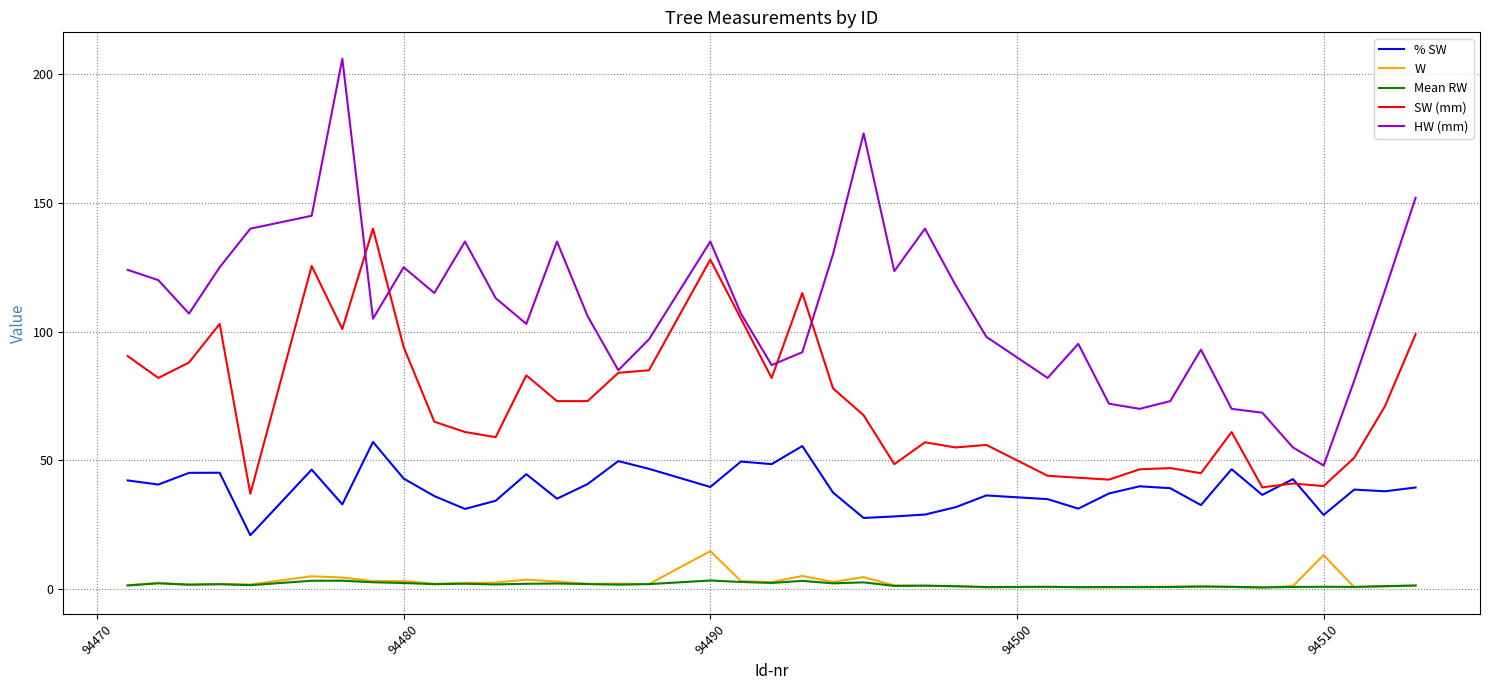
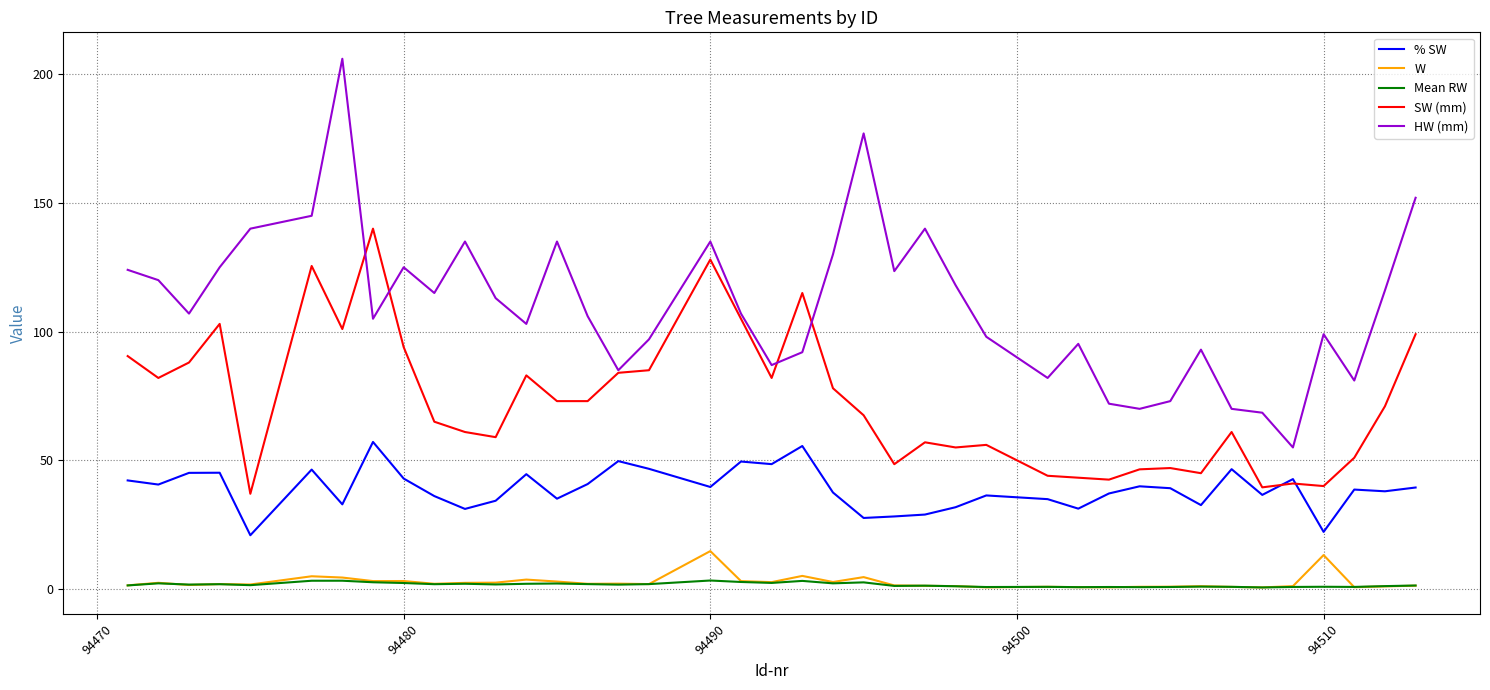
% SW, 94510: 29 -> 22
HW (mm), 94510: 48 -> 99
